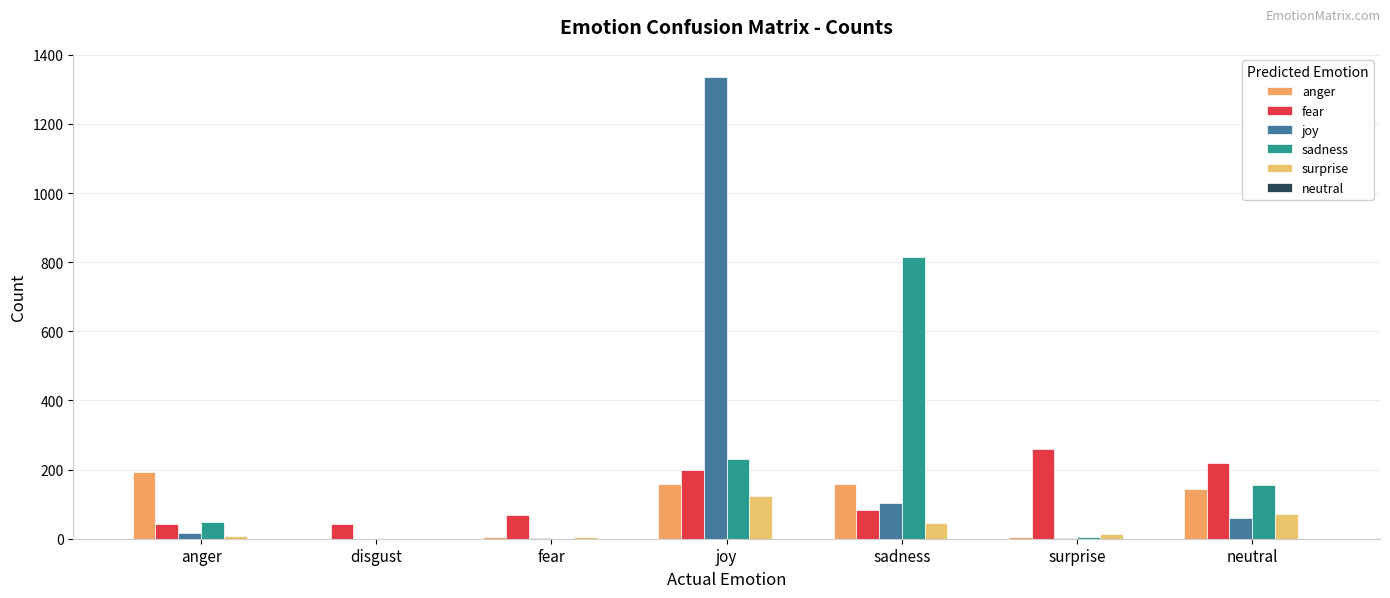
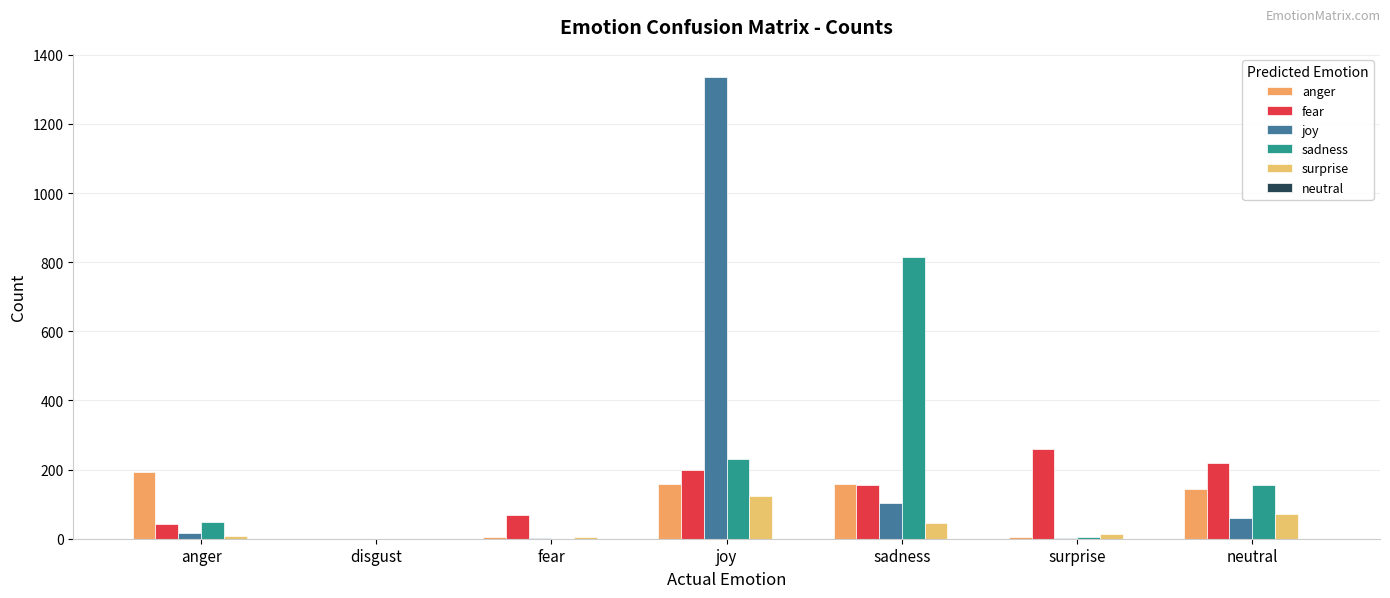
fear, disgust: 40 -> 0
fear, sadness: 80 -> 160
